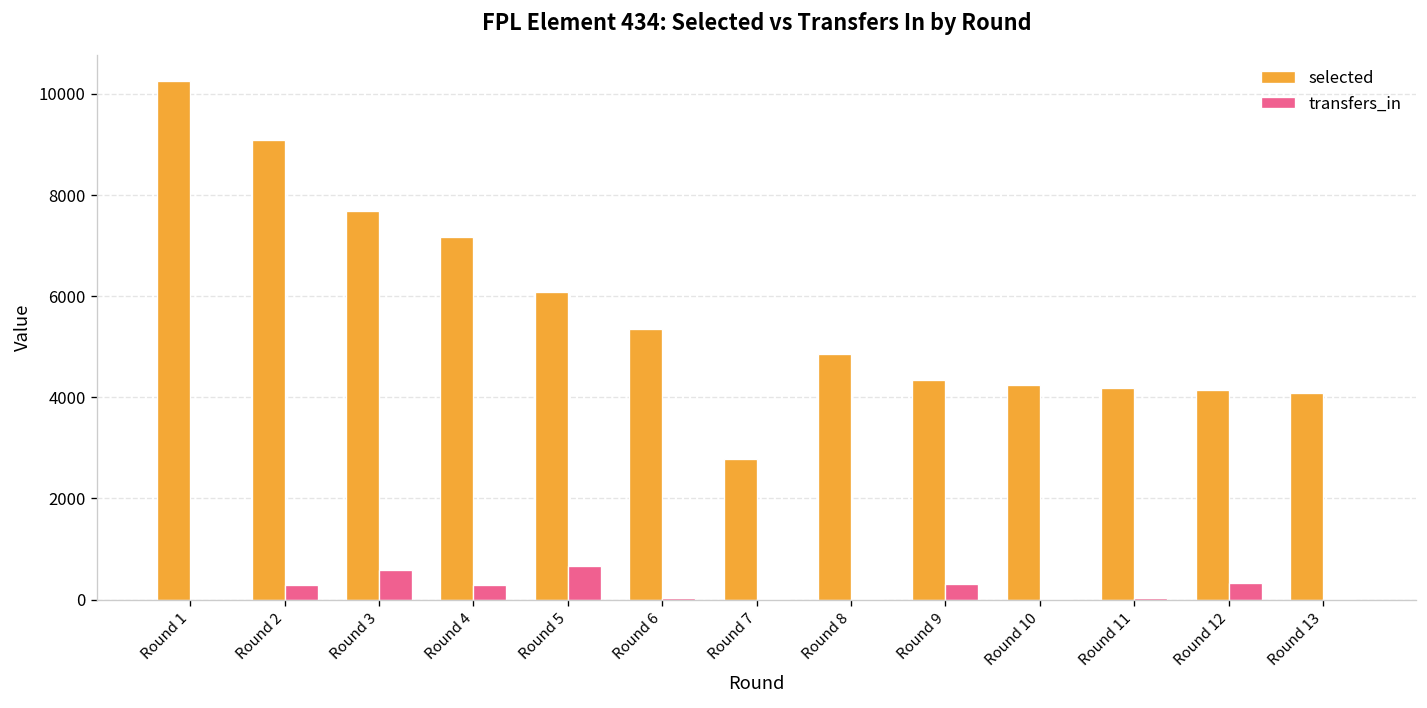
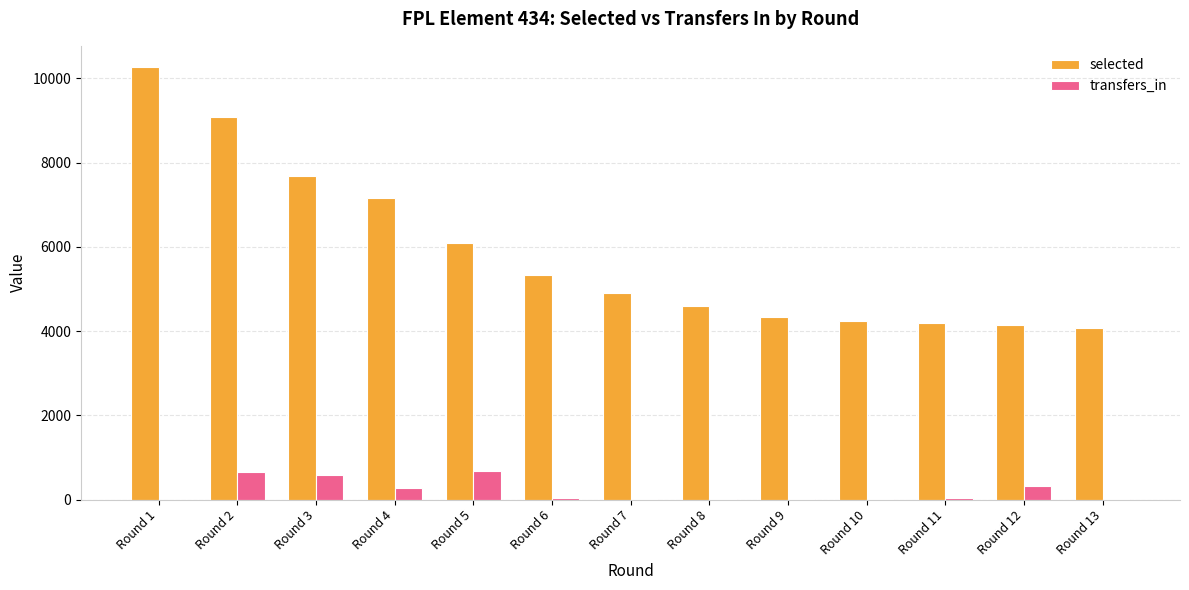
transfers_in, Round 2: 300 -> 700
selected, Round 7: 2800 -> 4900
selected, Round 8: 4900 -> 4600
transfers_in, Round 9: 300 -> 0
